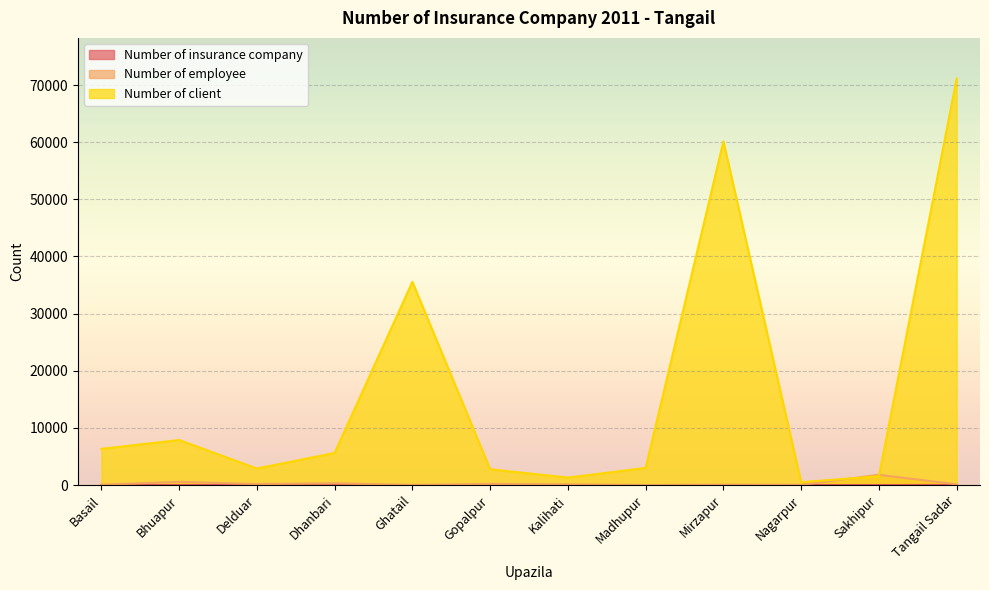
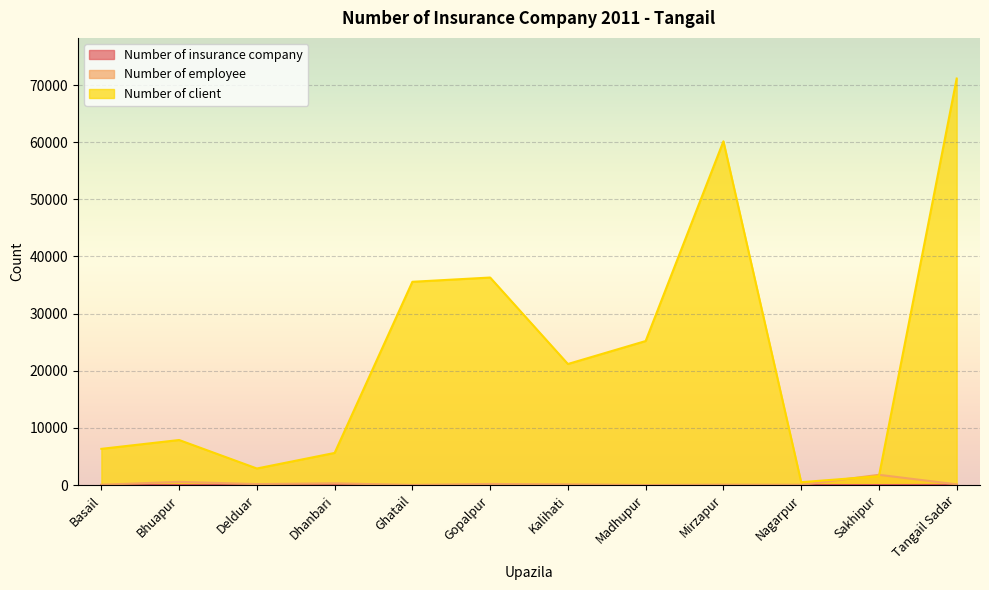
Number of client, Gopalpur: 3000 -> 36000
Number of client, Kalihati: 1000 -> 21000
Number of client, Madhupur: 3000 -> 25000
